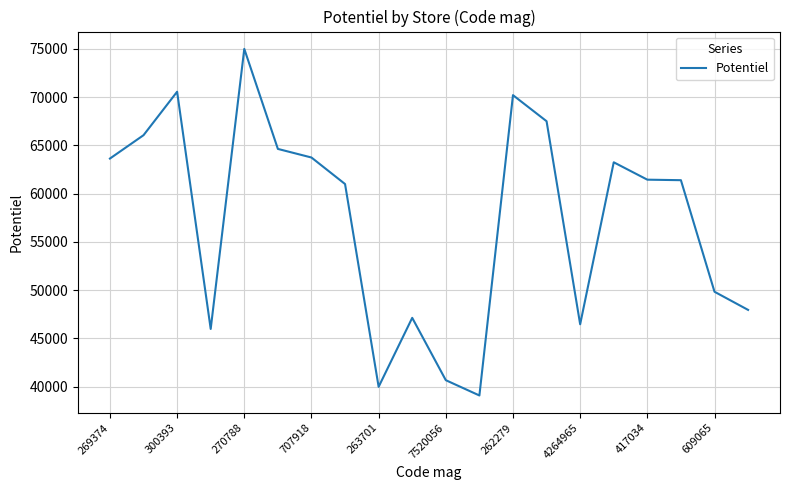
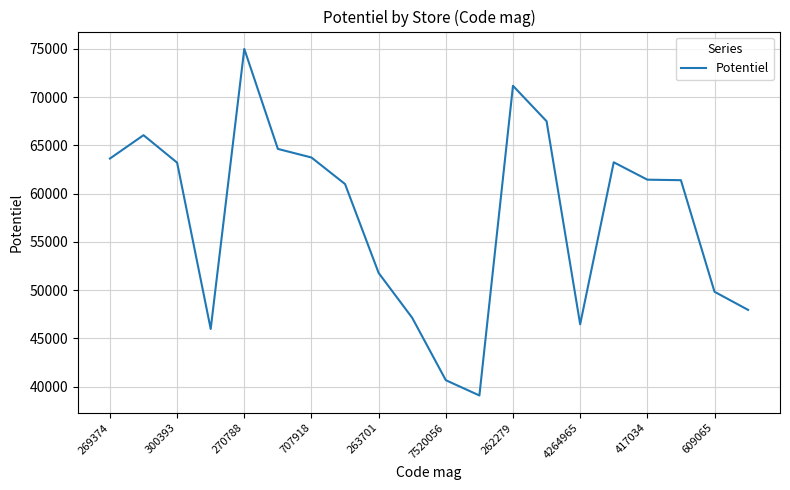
300393: 71000 -> 63000
263701: 40000 -> 52000
262279: 70000 -> 71000
